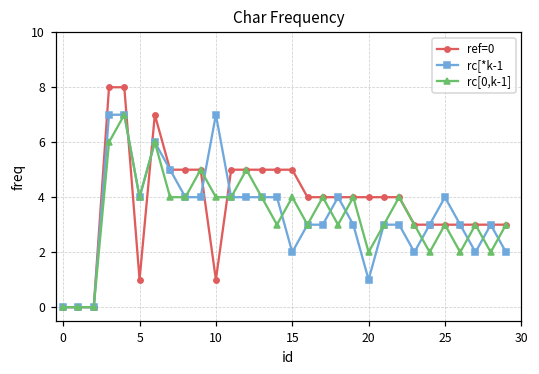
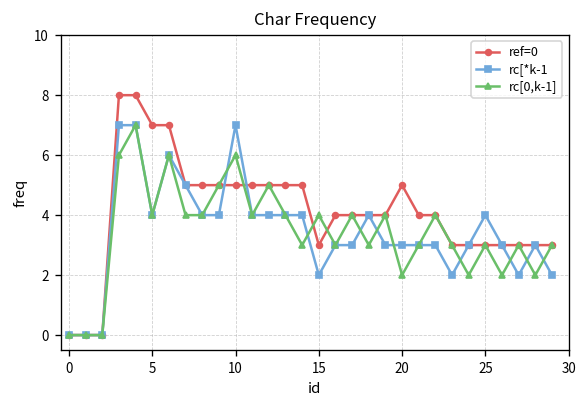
ref=0, 5: 1 -> 7
ref=0, 10: 1 -> 5
rc[0,k-1], 10: 4 -> 6
ref=0, 15: 5 -> 3
ref=0, 20: 4 -> 5
rc[*k-1, 20: 1 -> 3
